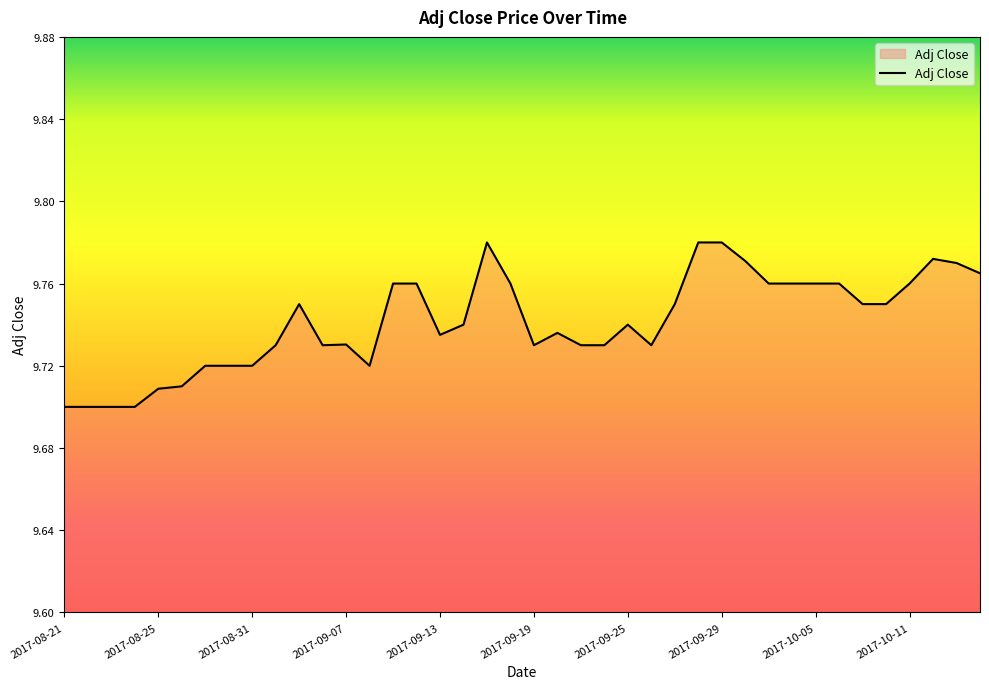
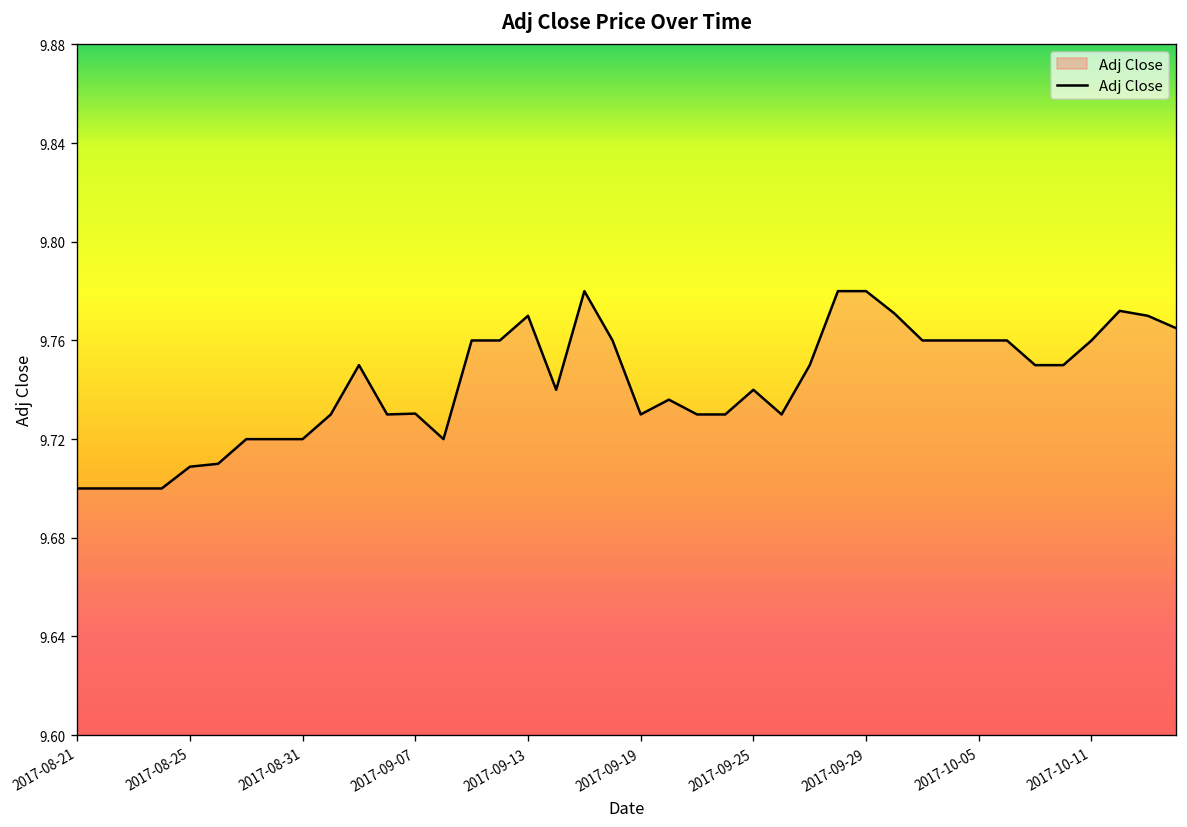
2017-09-13: 9.735 -> 9.770
